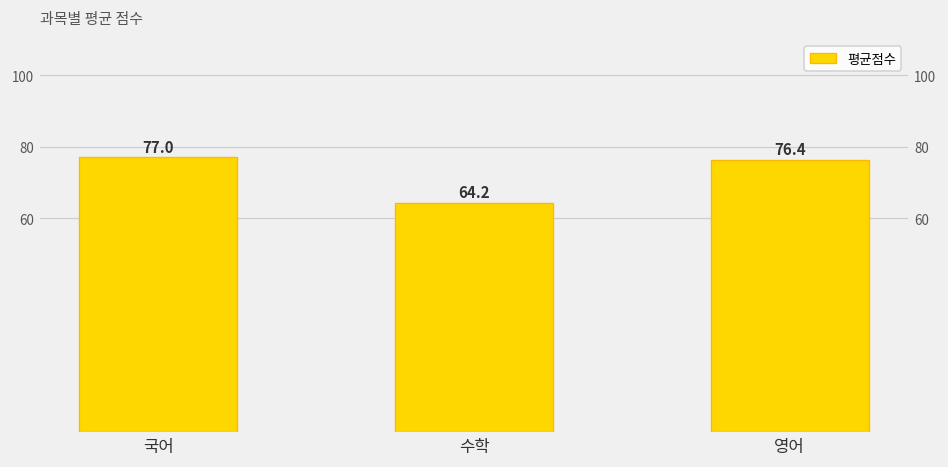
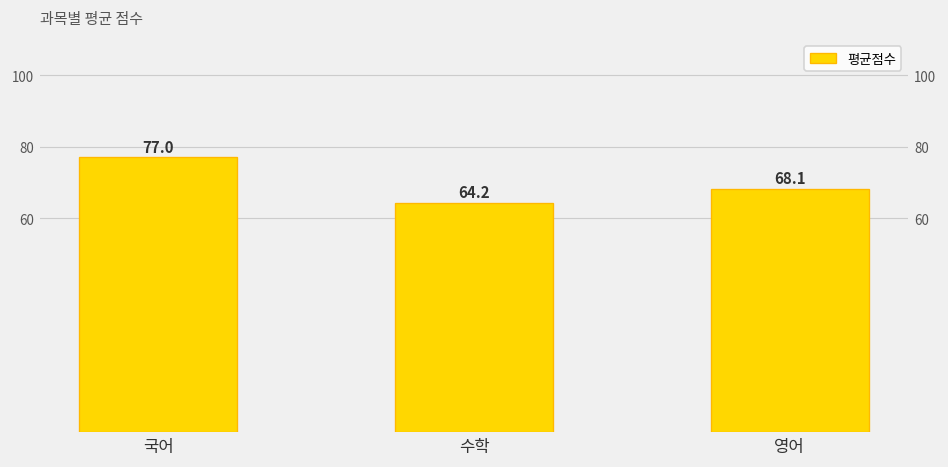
영어: 76.4 -> 68.1
